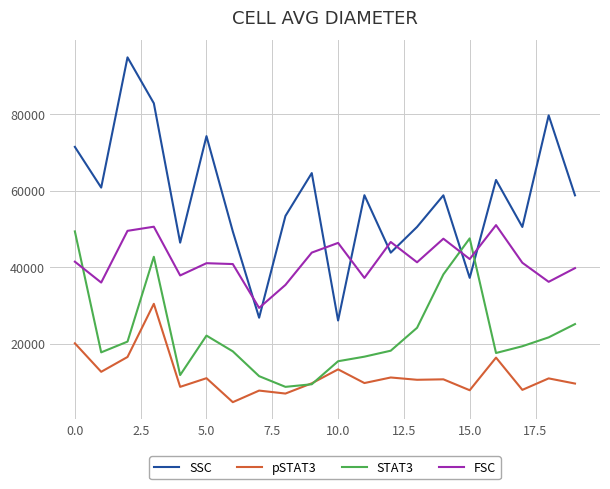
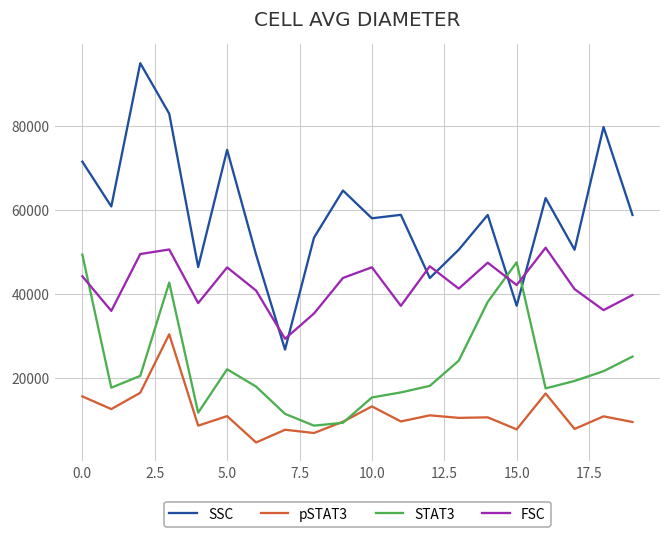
pSTAT3, 0.0: 20000 -> 16000
FSC, 0.0: 41000 -> 44000
FSC, 5.0: 41000 -> 46000
SSC, 10.0: 26000 -> 58000
